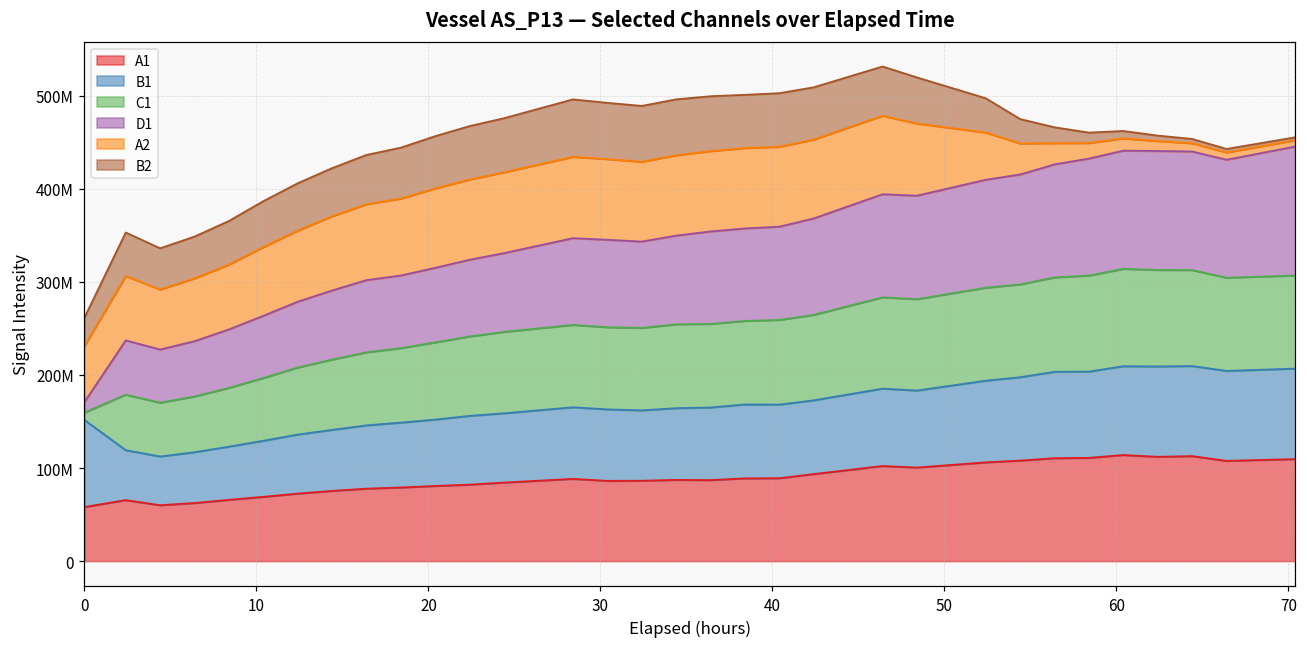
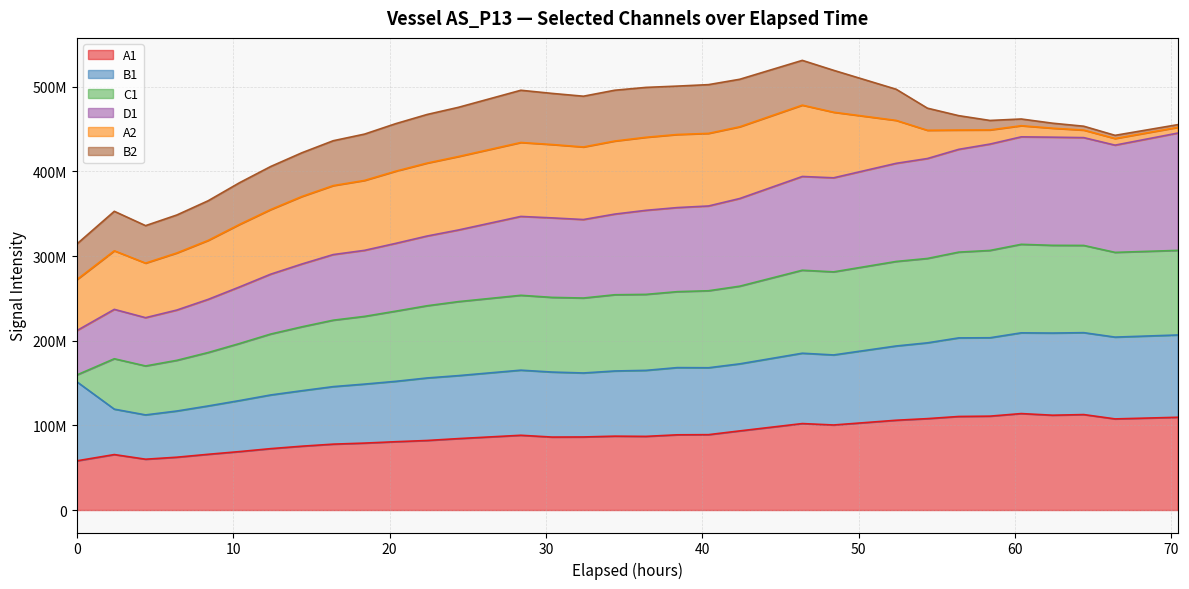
D1, 0: 10000000 -> 50000000
B2, 0: 30000000 -> 40000000
